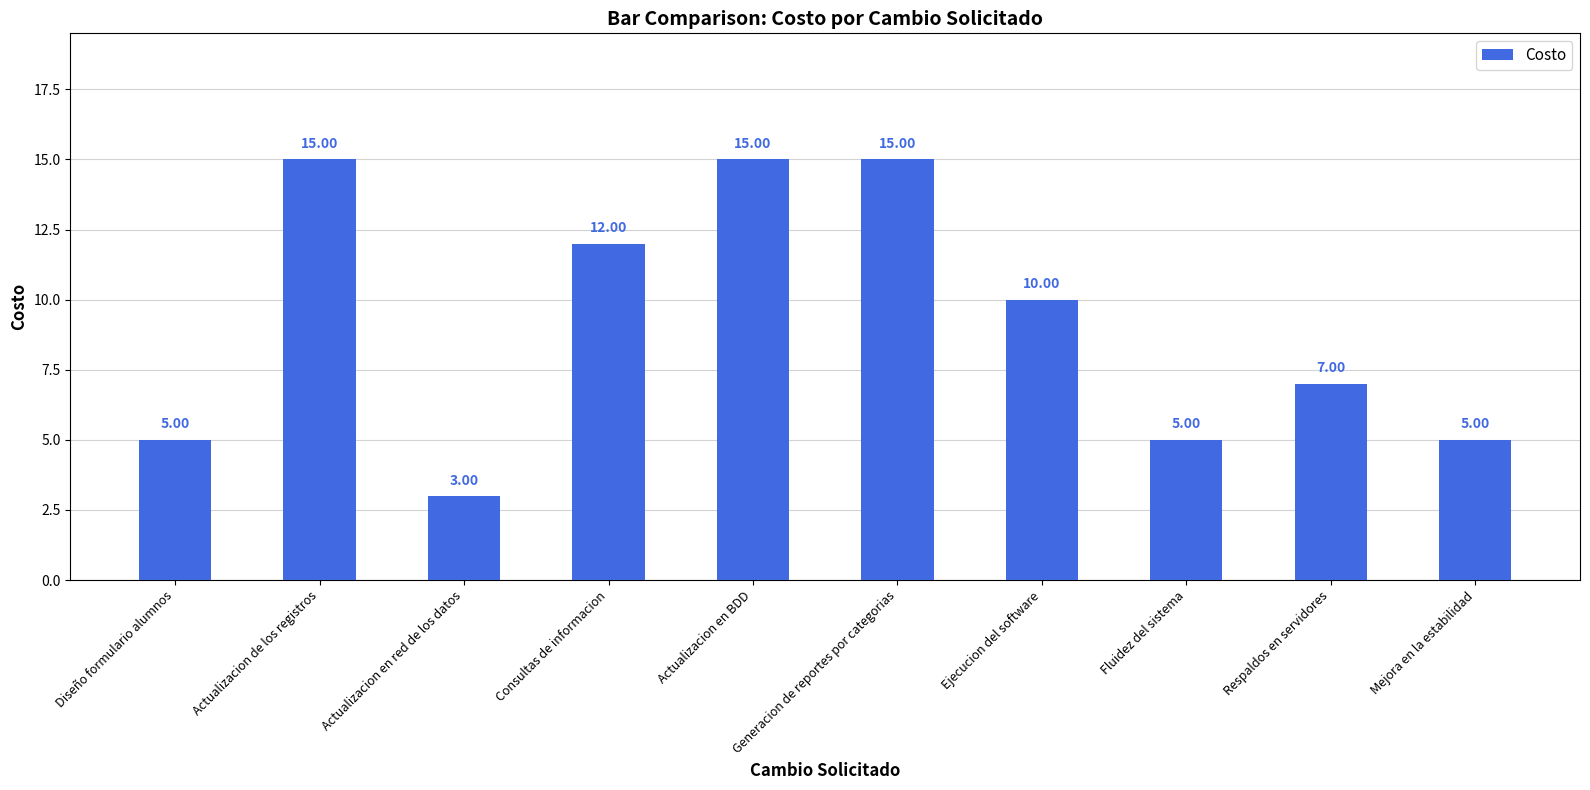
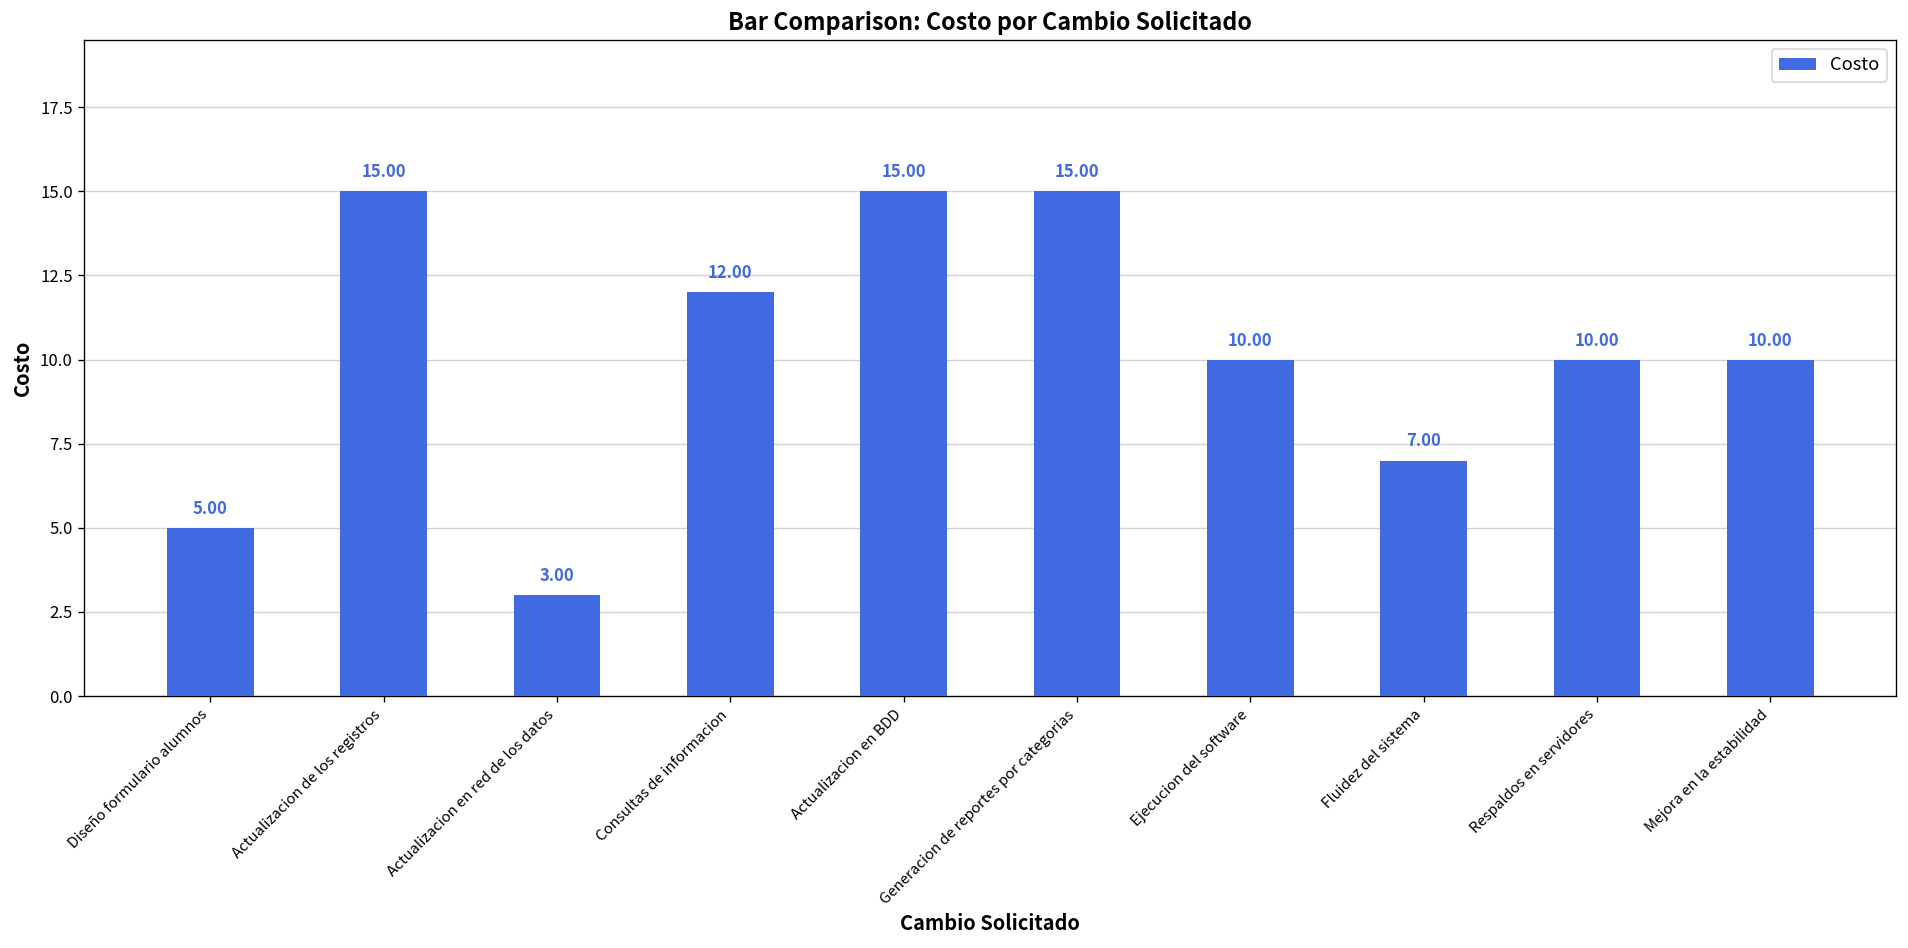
Fluidez del sistema: 5.00 -> 7.00
Respaldos en servidores: 7.00 -> 10.00
Mejora en la estabilidad: 5.00 -> 10.00
